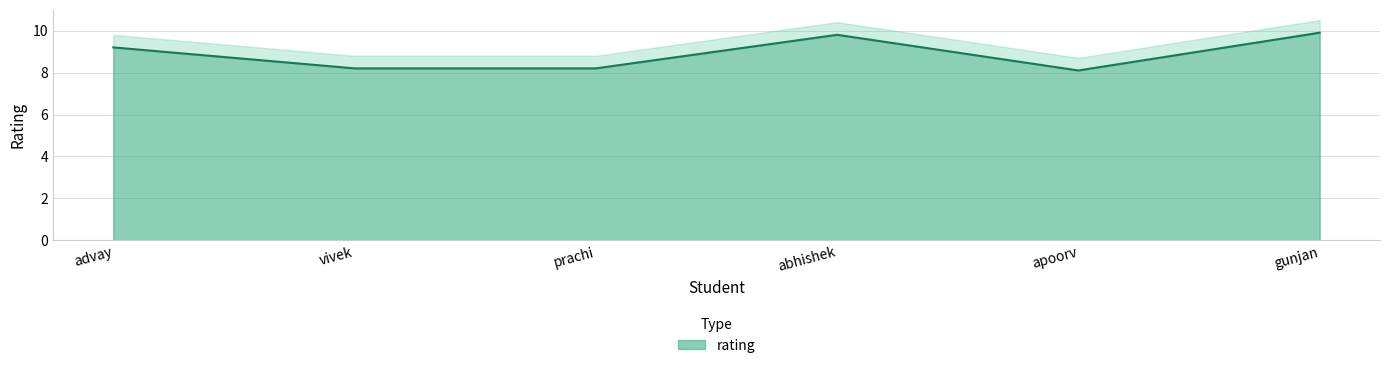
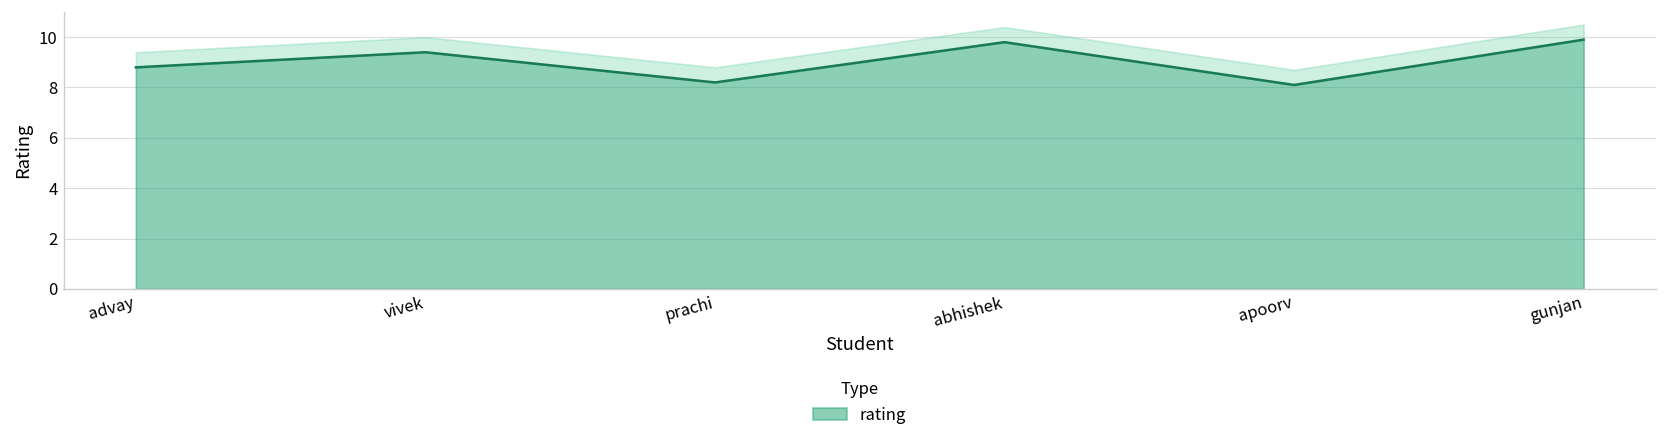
rating, advay: 9.2 -> 8.8
rating, vivek: 8.2 -> 9.4
